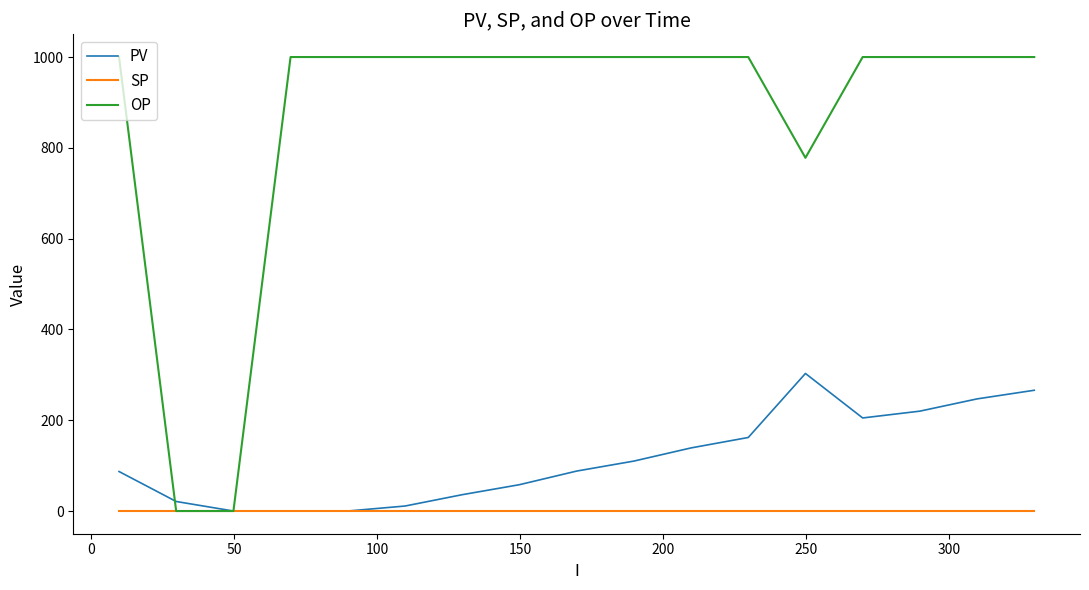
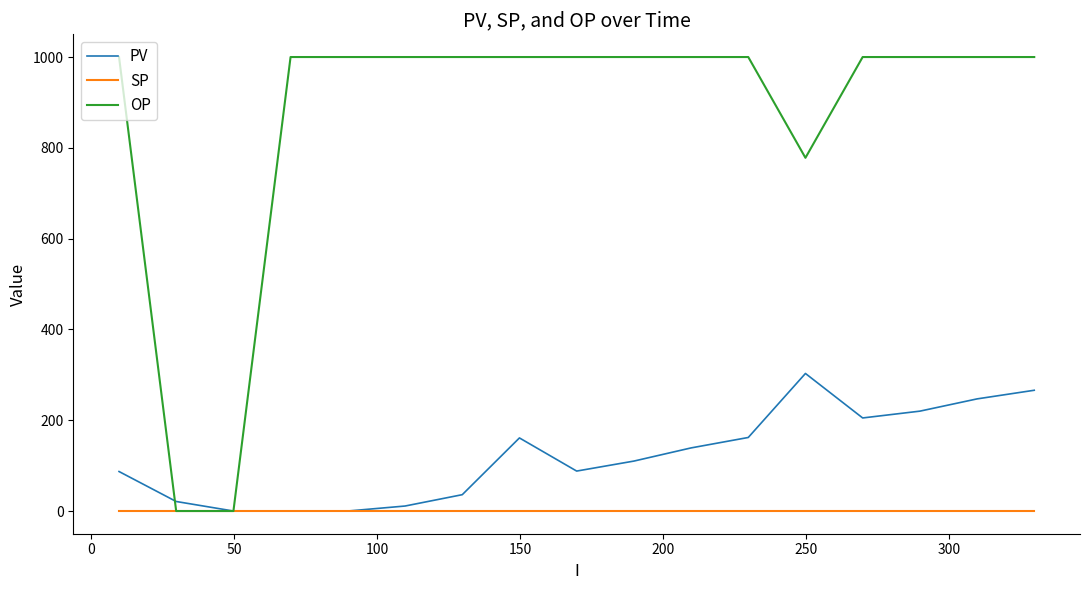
PV, 150: 60 -> 160
